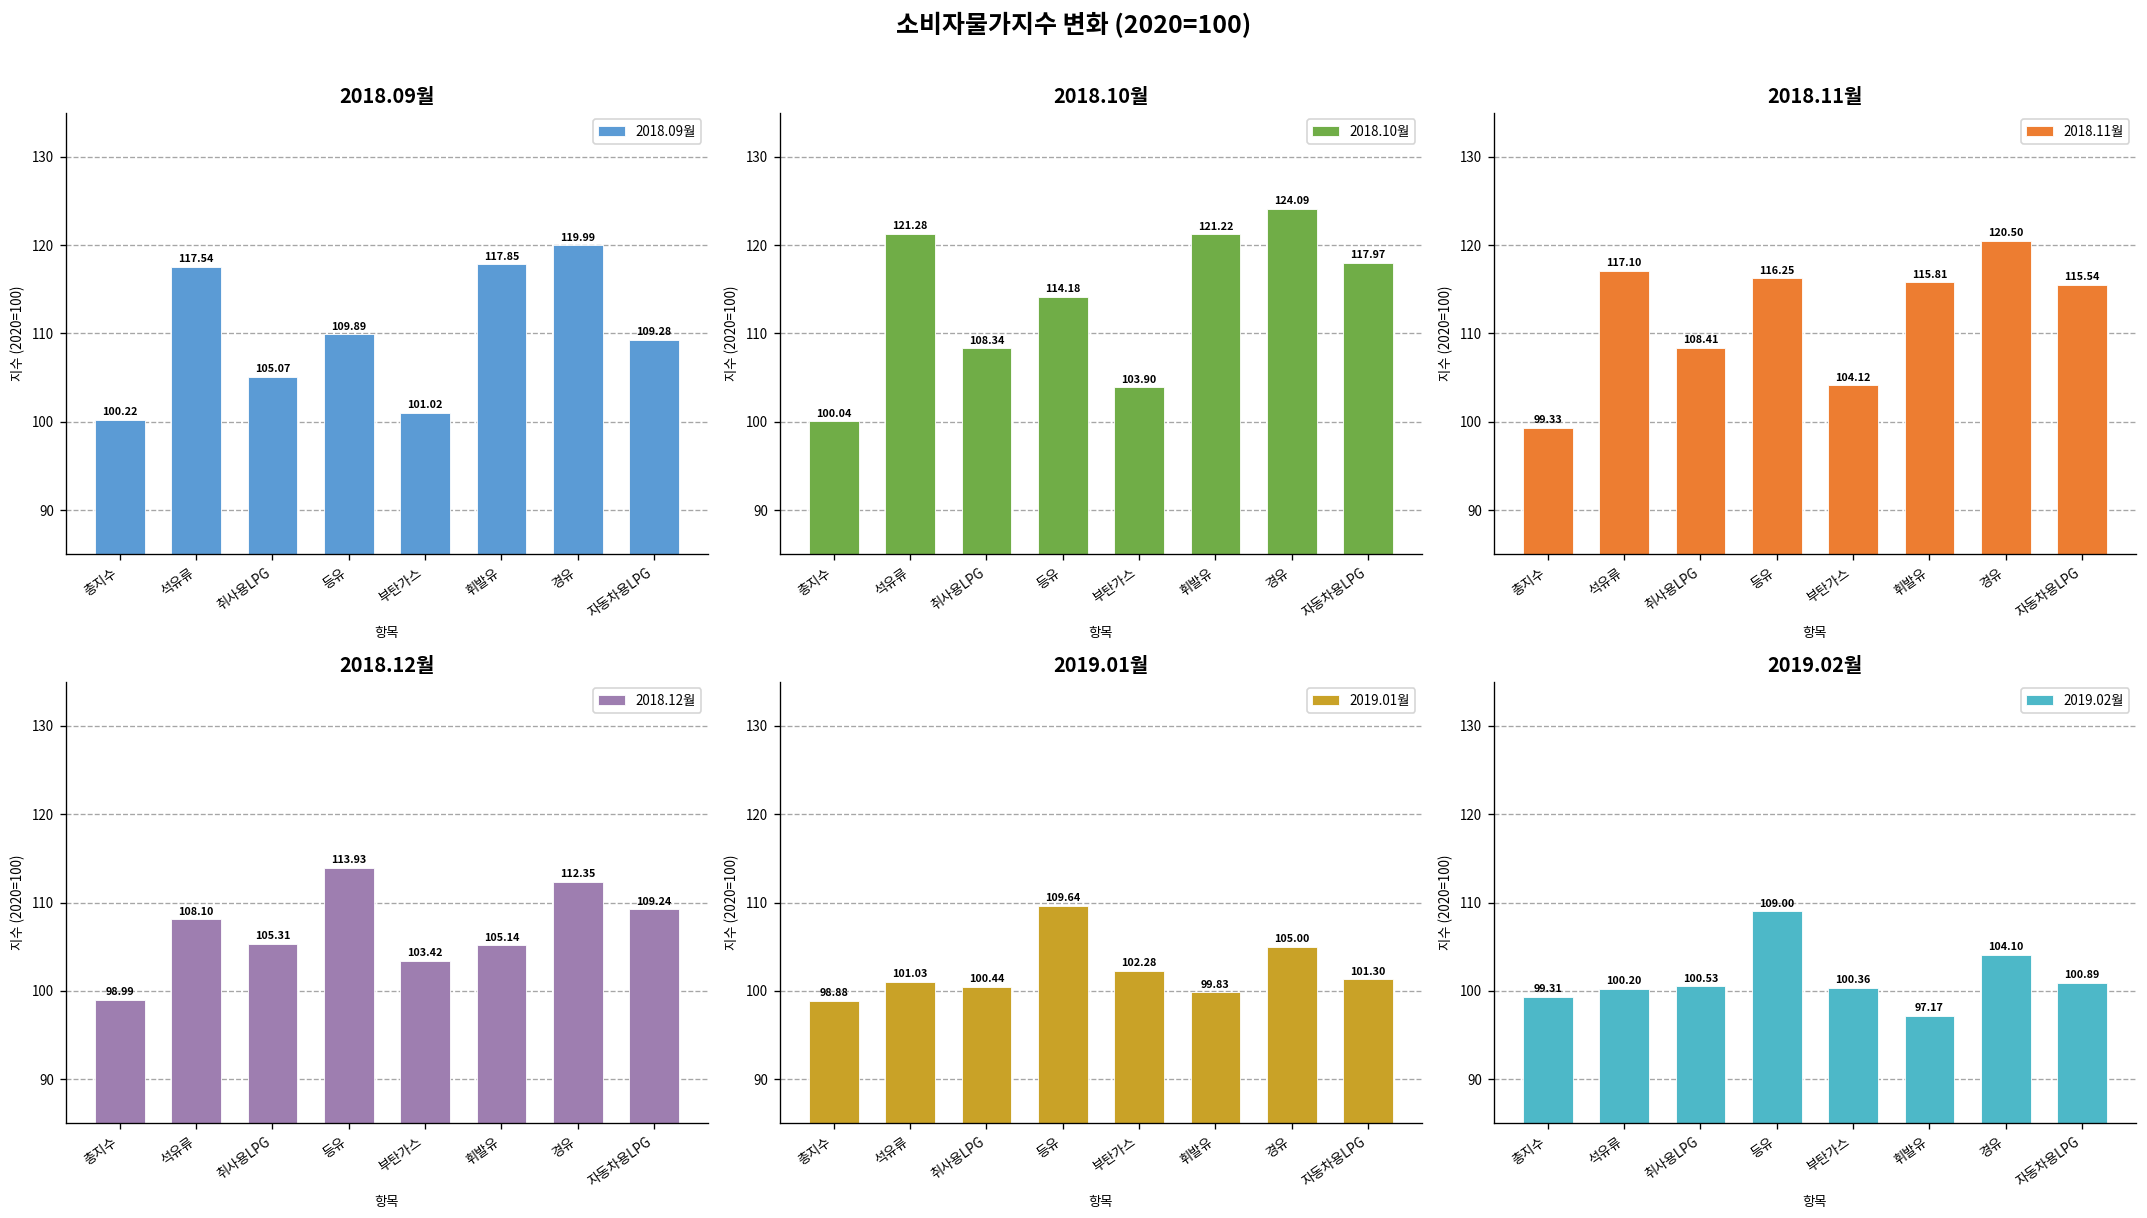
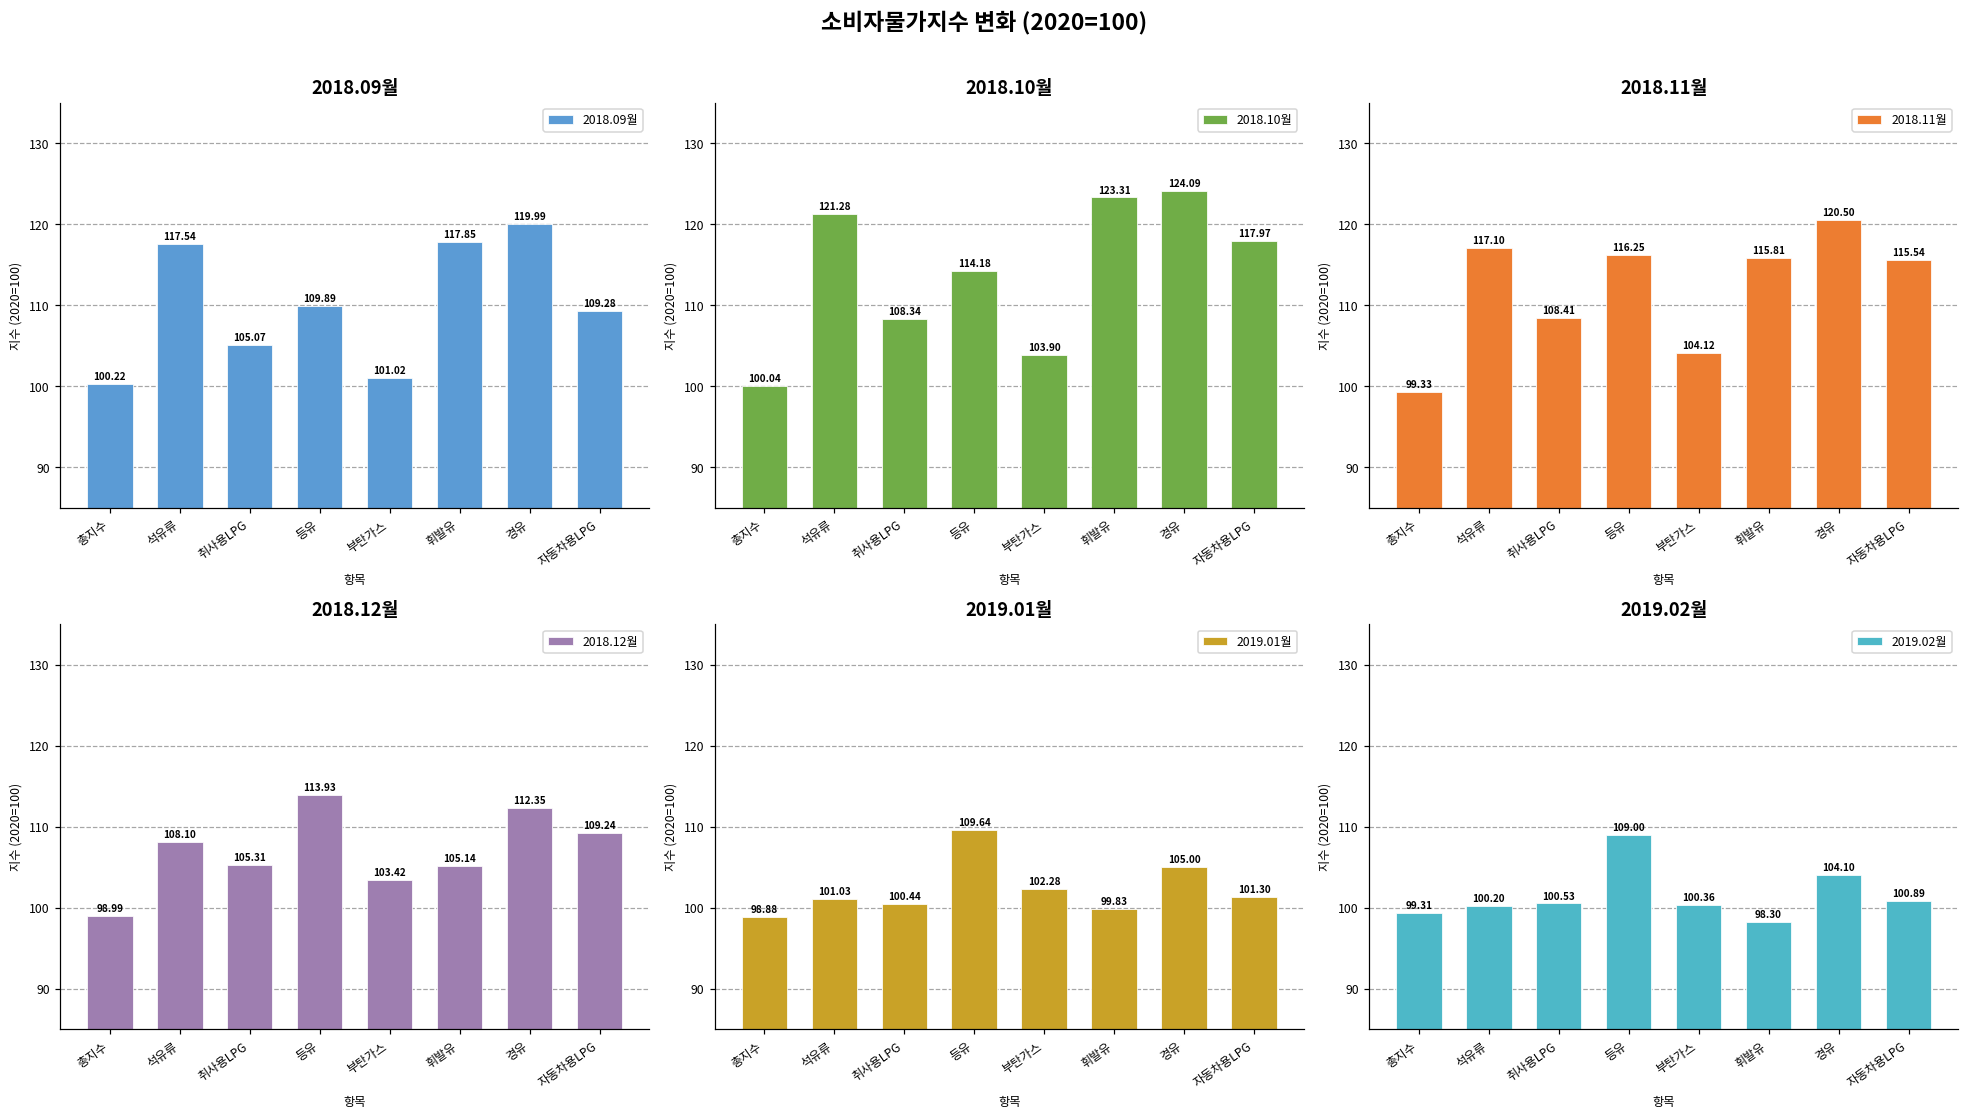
2018.10월, 휘발유: 121.22 -> 123.31
2019.02월, 휘발유: 97.17 -> 98.30
